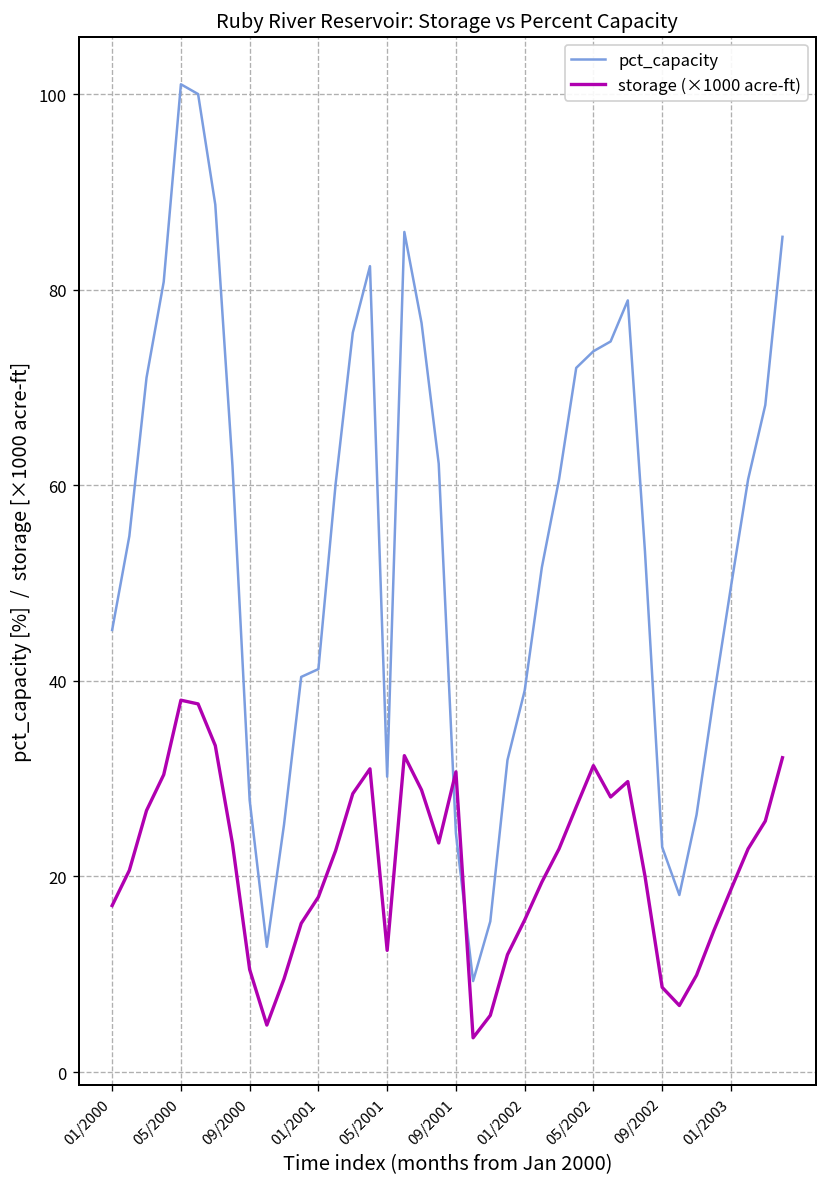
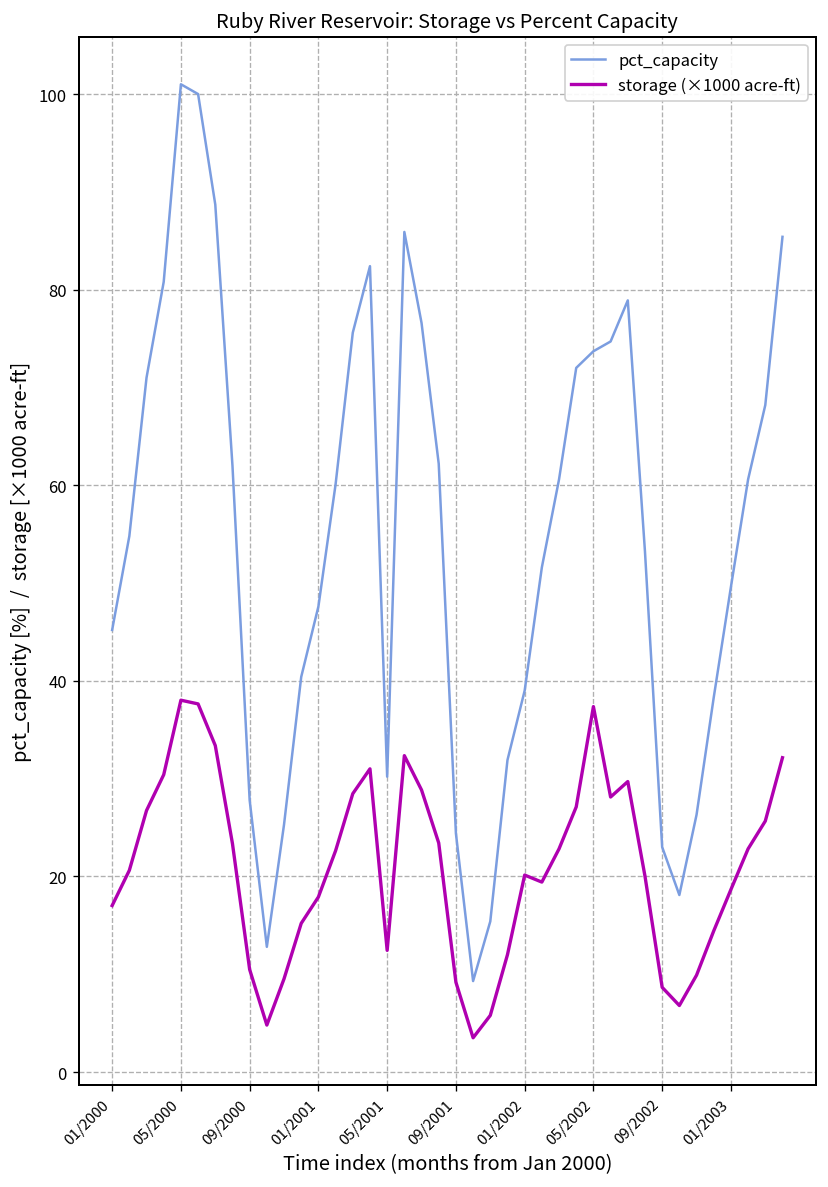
pct_capacity, 01/2001: 41 -> 48
storage (×1000 acre-ft), 09/2001: 31 -> 9
storage (×1000 acre-ft), 01/2002: 16 -> 20
storage (×1000 acre-ft), 05/2002: 31 -> 37
